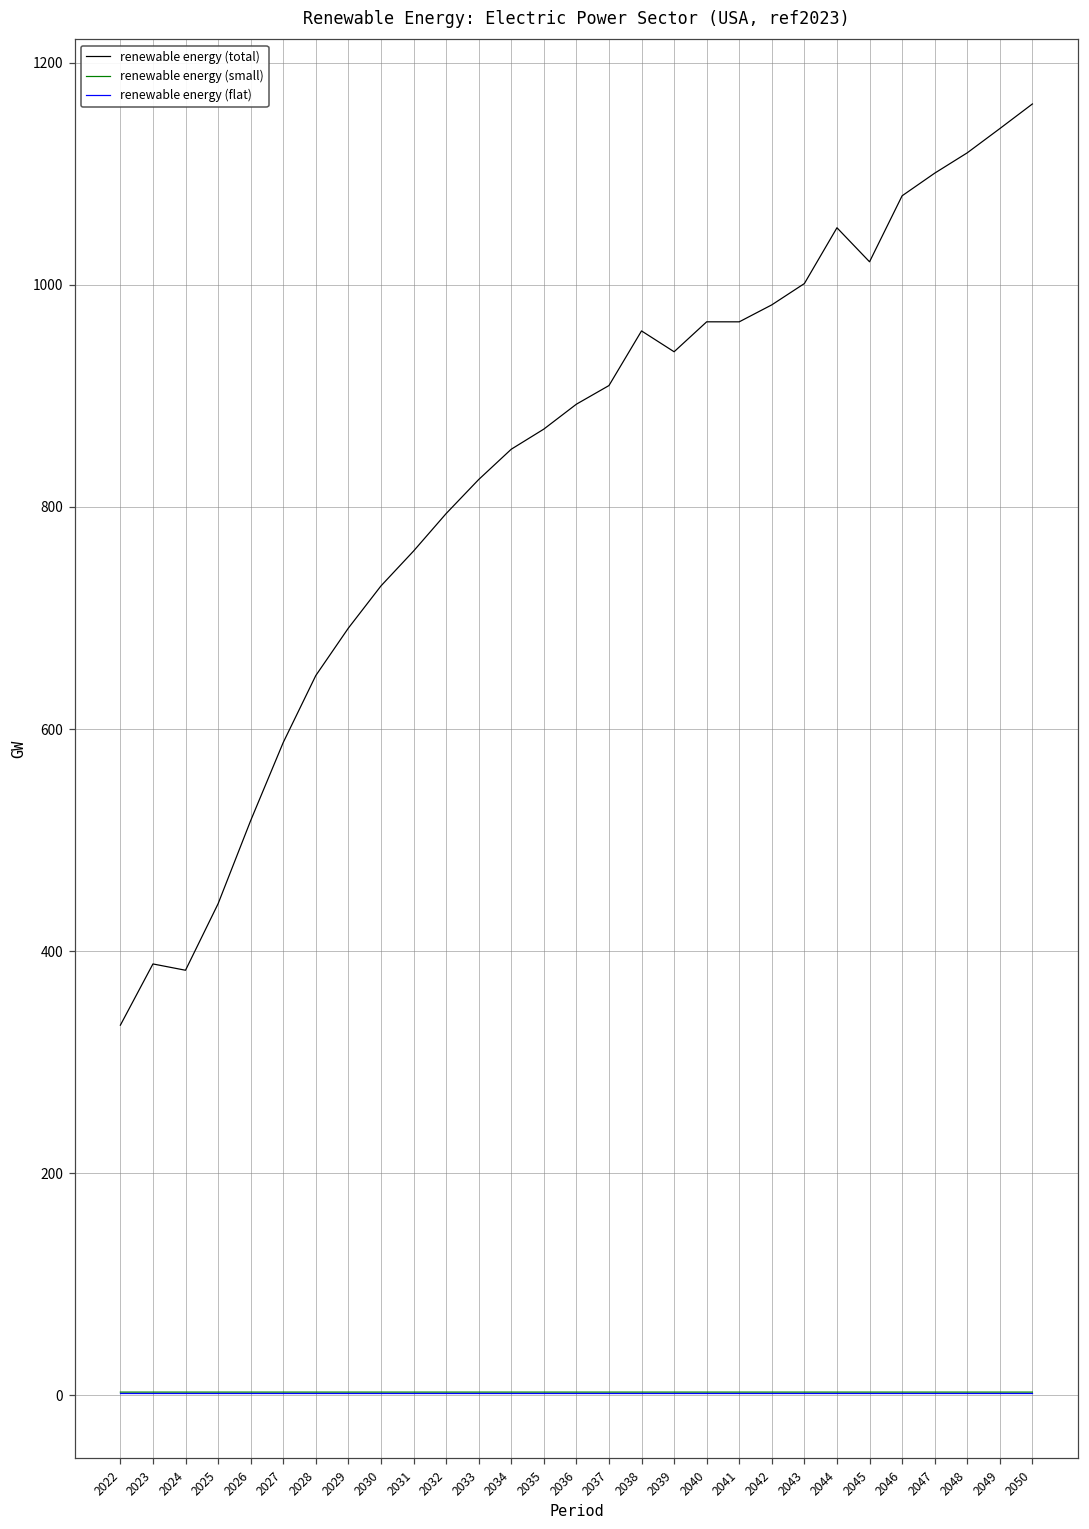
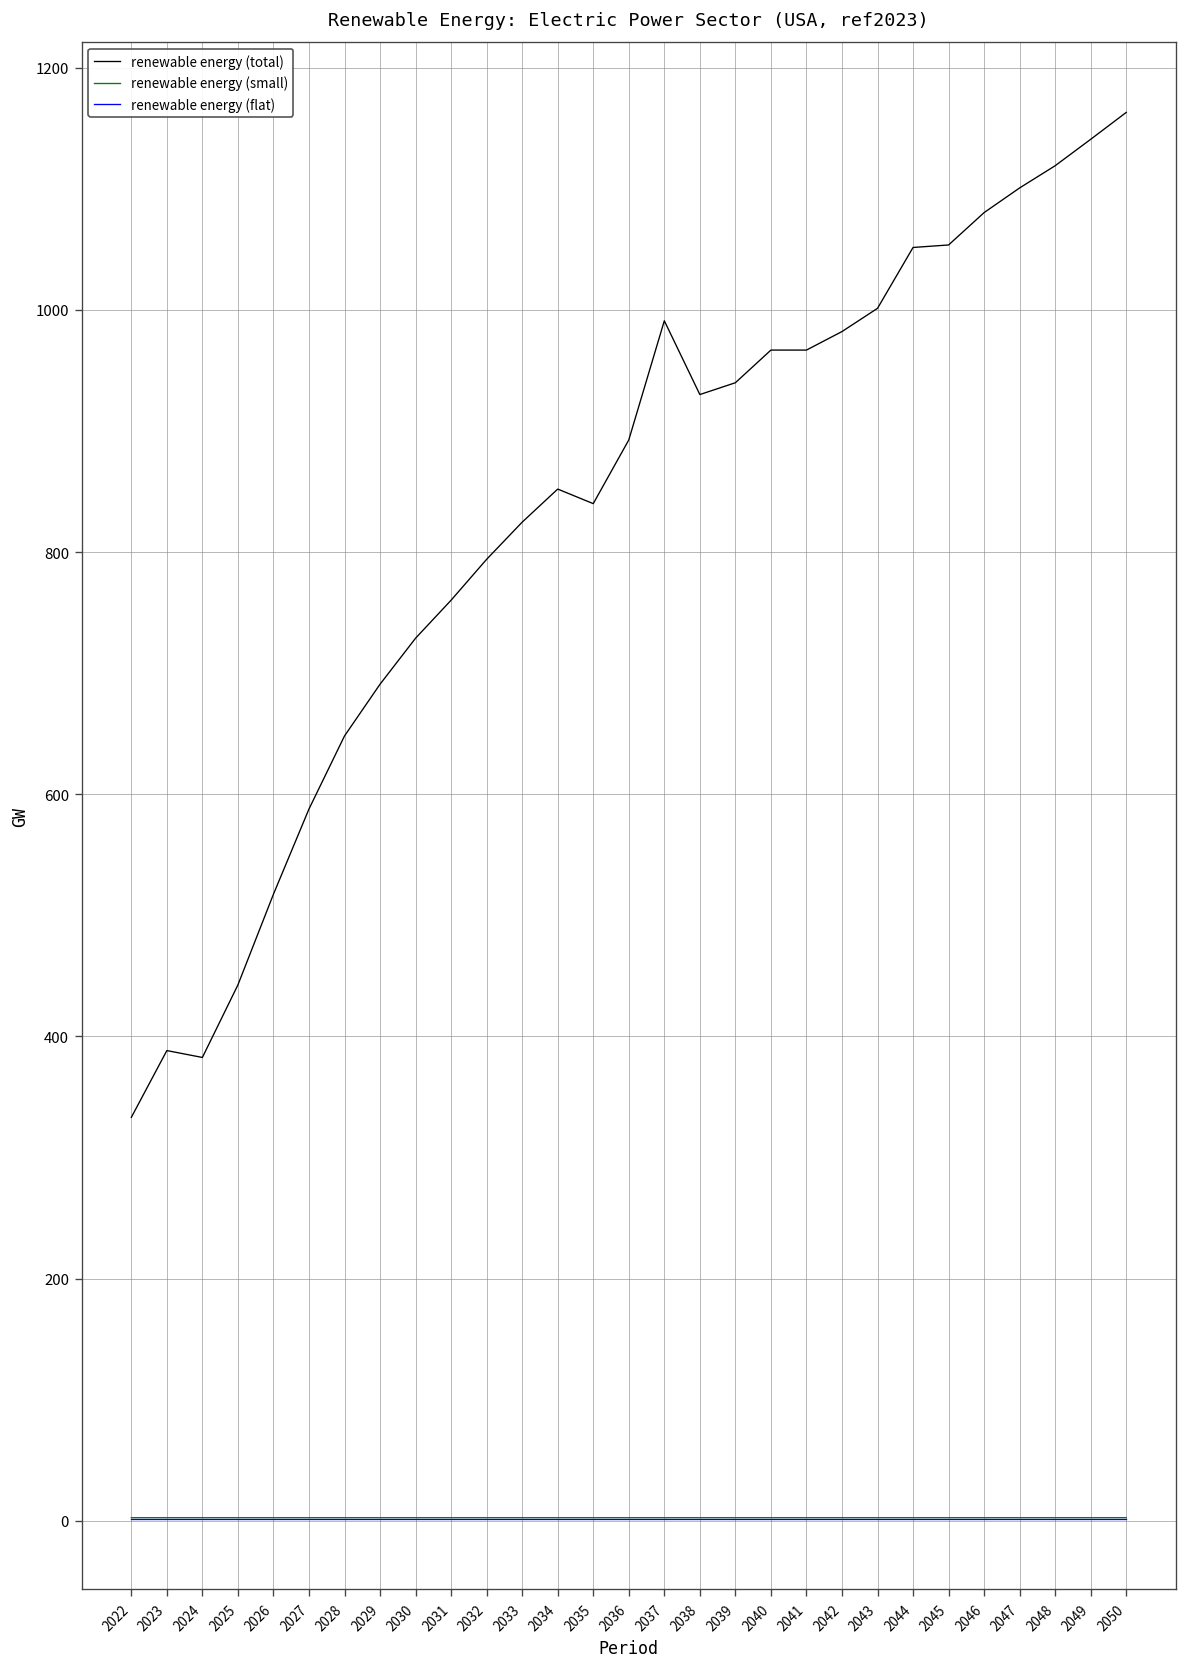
renewable energy (total), 2035: 870 -> 840
renewable energy (total), 2037: 909 -> 991
renewable energy (total), 2038: 959 -> 930
renewable energy (total), 2045: 1021 -> 1054
